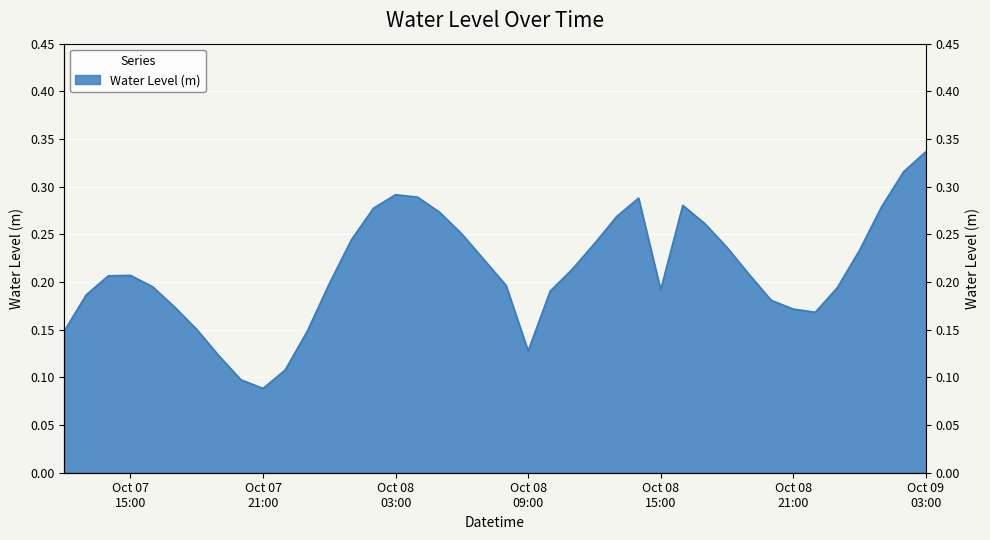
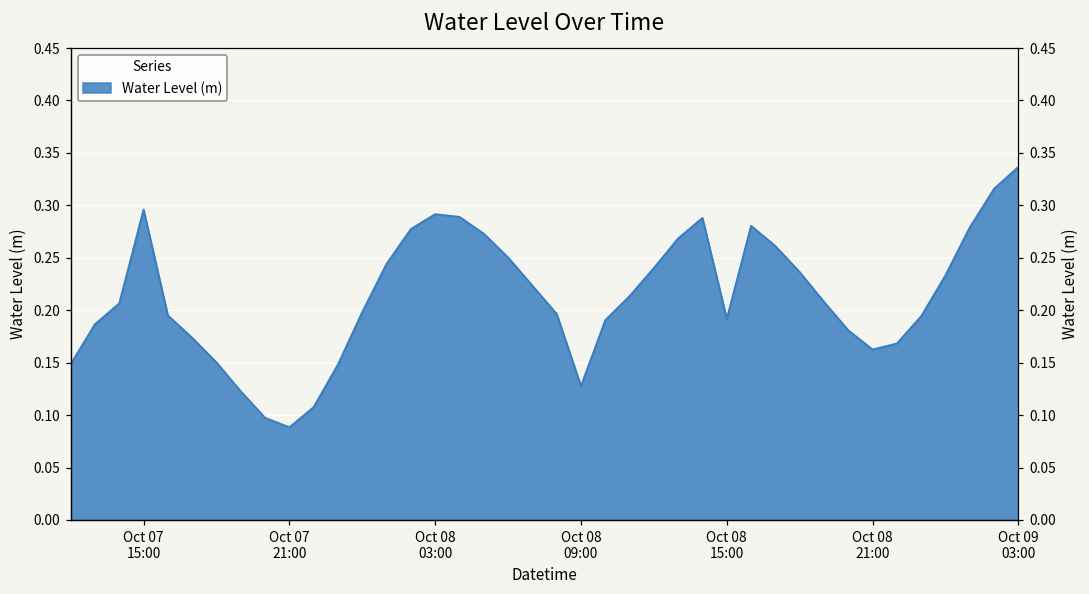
Oct 07 15:00: 0.21 -> 0.30
Oct 08 21:00: 0.17 -> 0.16
